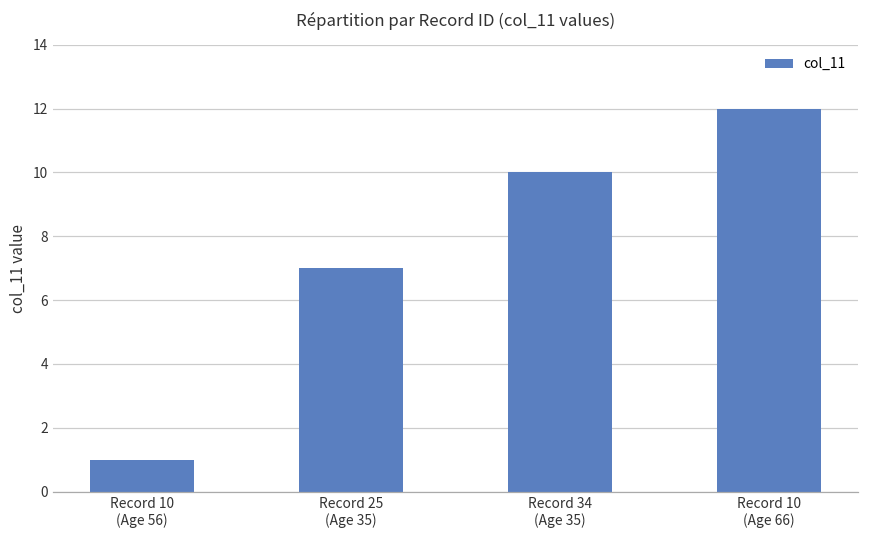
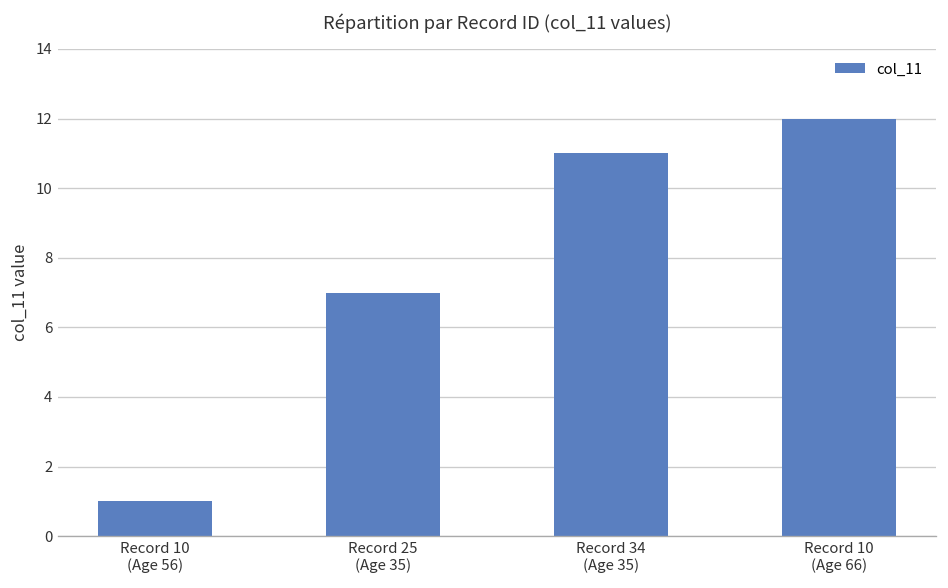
Record 34 (Age 35): 10 -> 11
